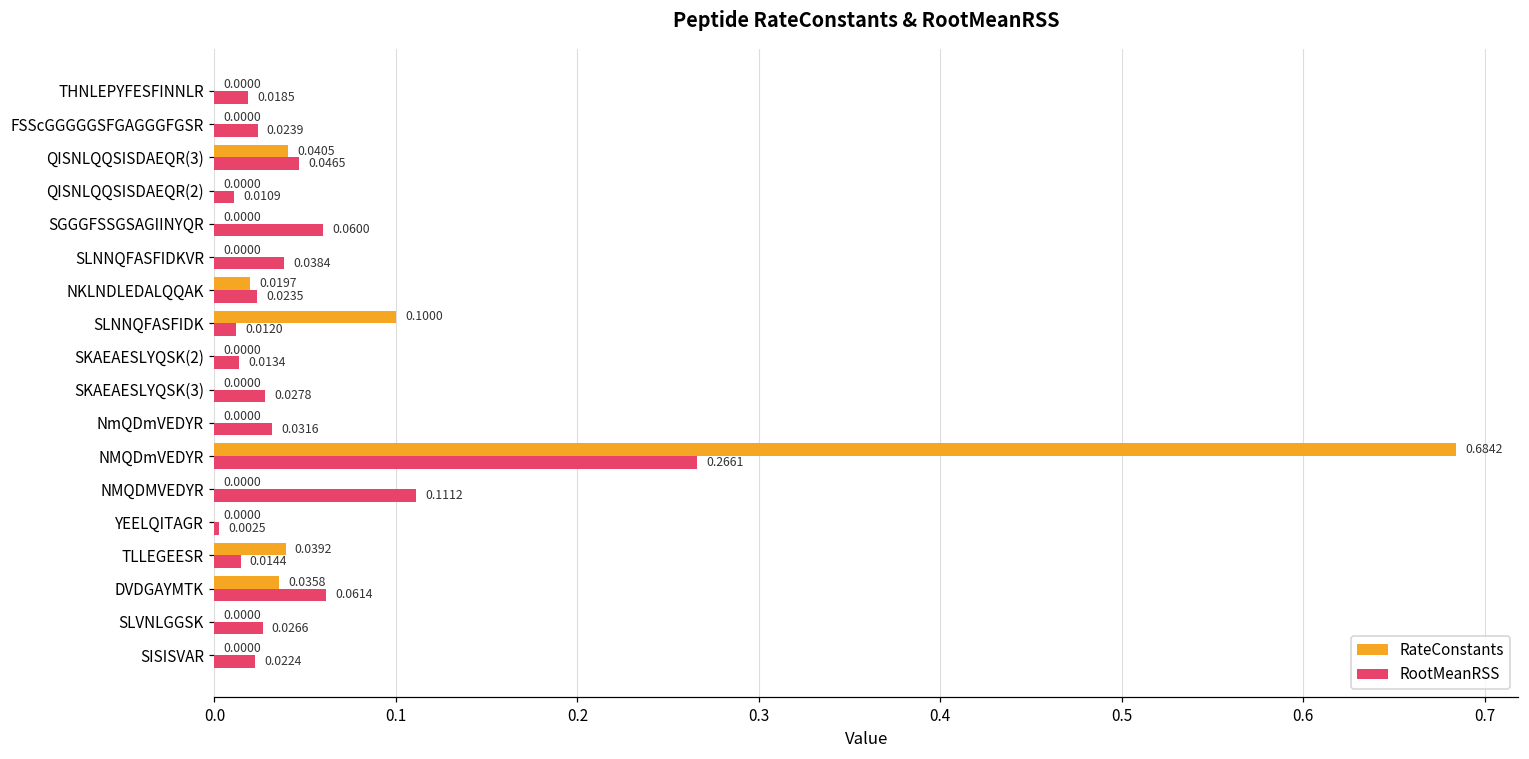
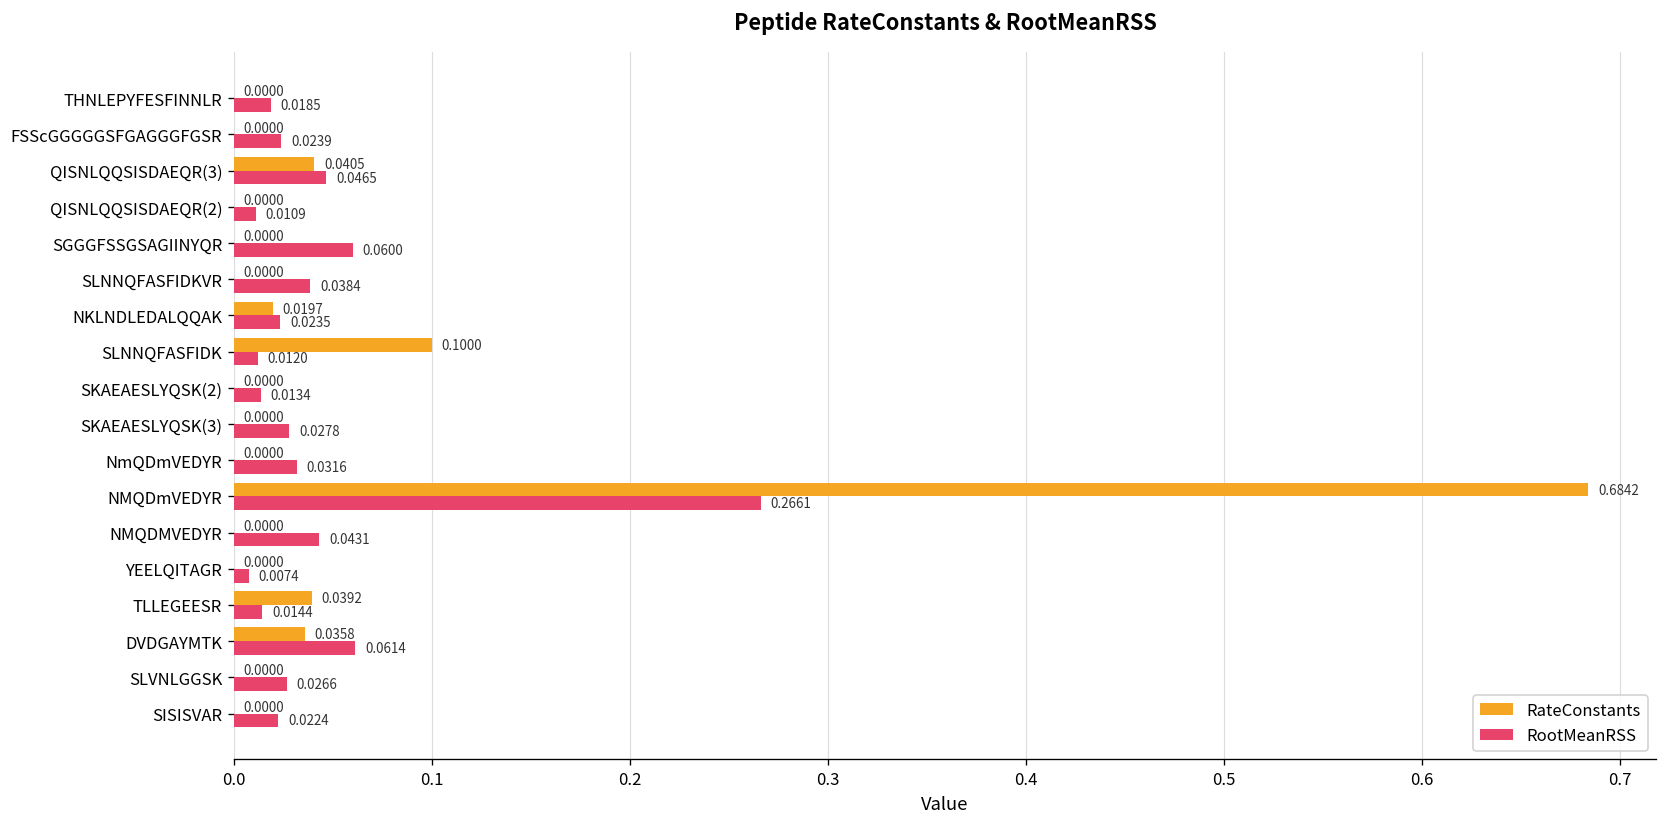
RootMeanRSS, NMQDMVEDYR: 0.1112 -> 0.0431
RootMeanRSS, YEELQITAGR: 0.0025 -> 0.0074
